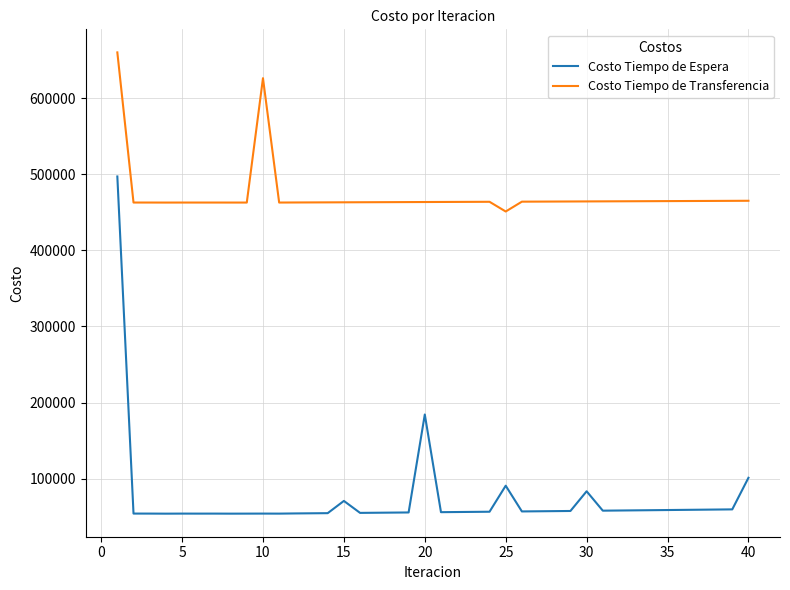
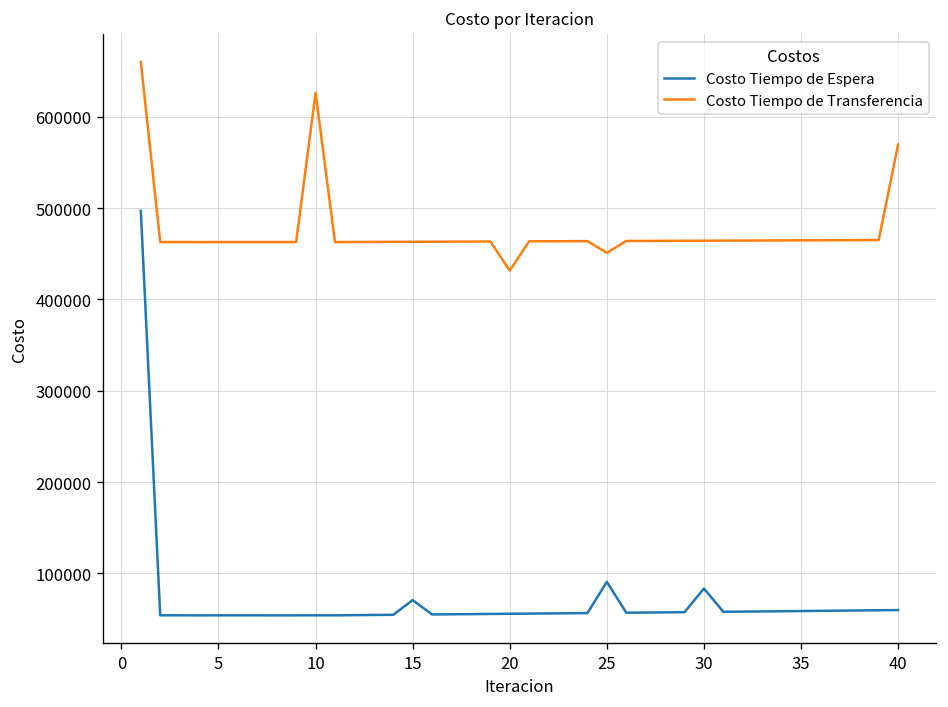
Costo Tiempo de Espera, 20: 180000 -> 60000
Costo Tiempo de Transferencia, 20: 460000 -> 430000
Costo Tiempo de Espera, 40: 100000 -> 60000
Costo Tiempo de Transferencia, 40: 470000 -> 570000
